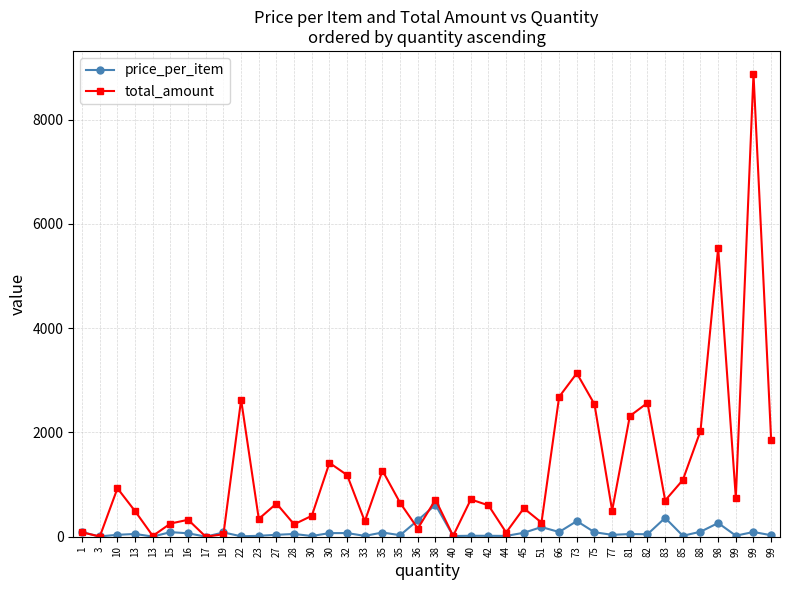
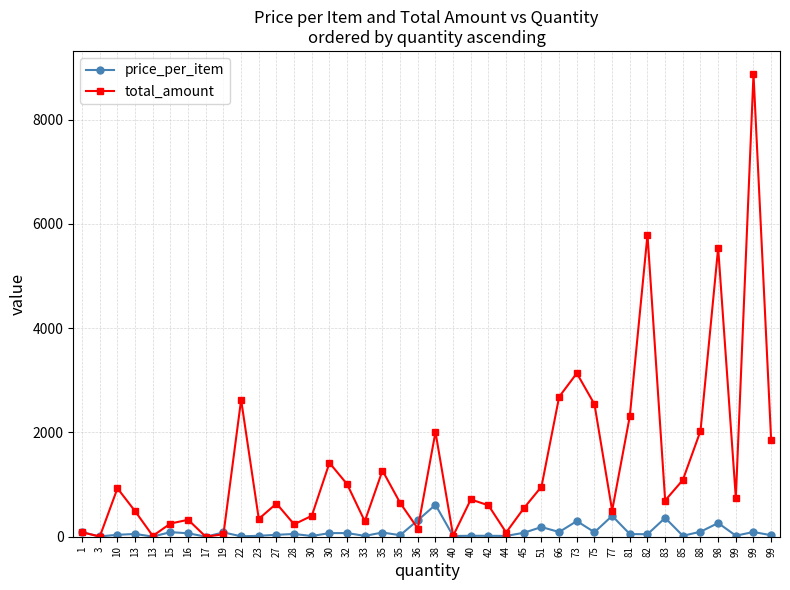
total_amount, 32: 1200 -> 1000
total_amount, 38: 700 -> 2000
total_amount, 51: 300 -> 1000
price_per_item, 77: 0 -> 400
total_amount, 82: 2600 -> 5800
